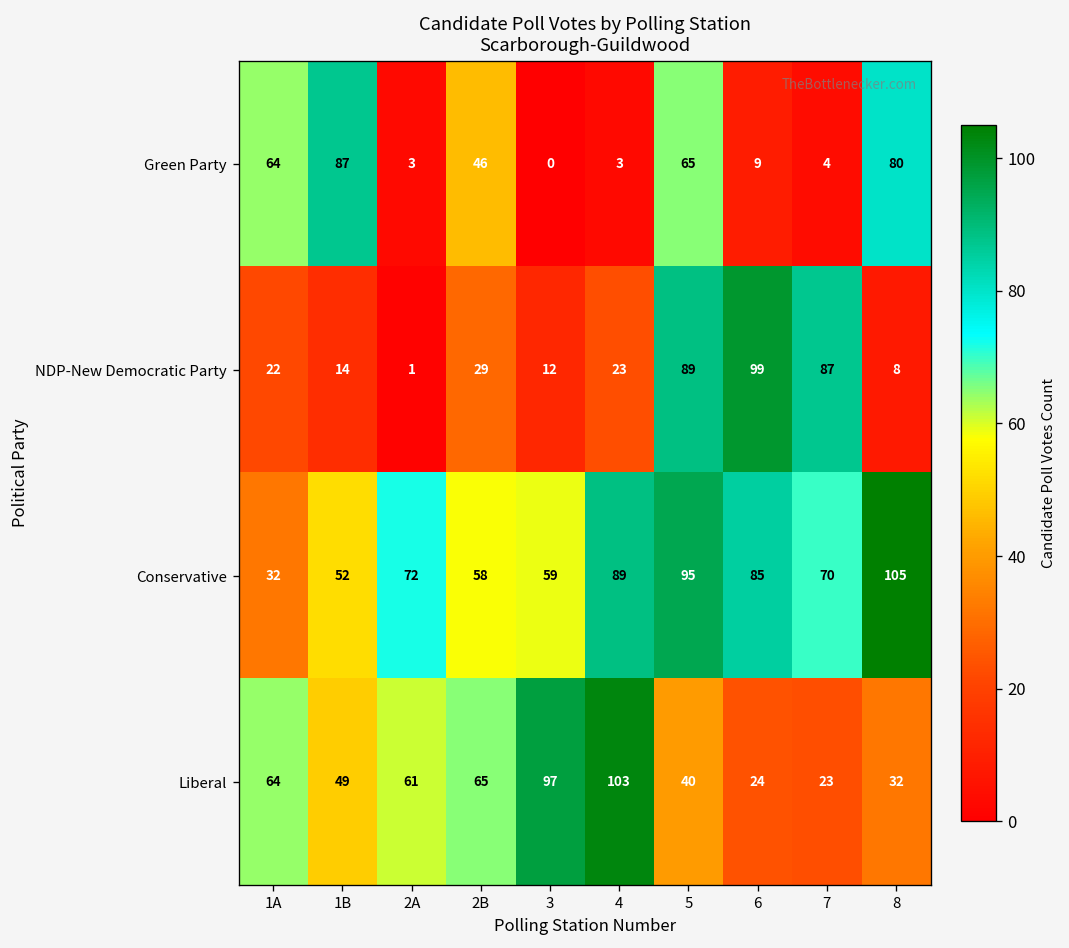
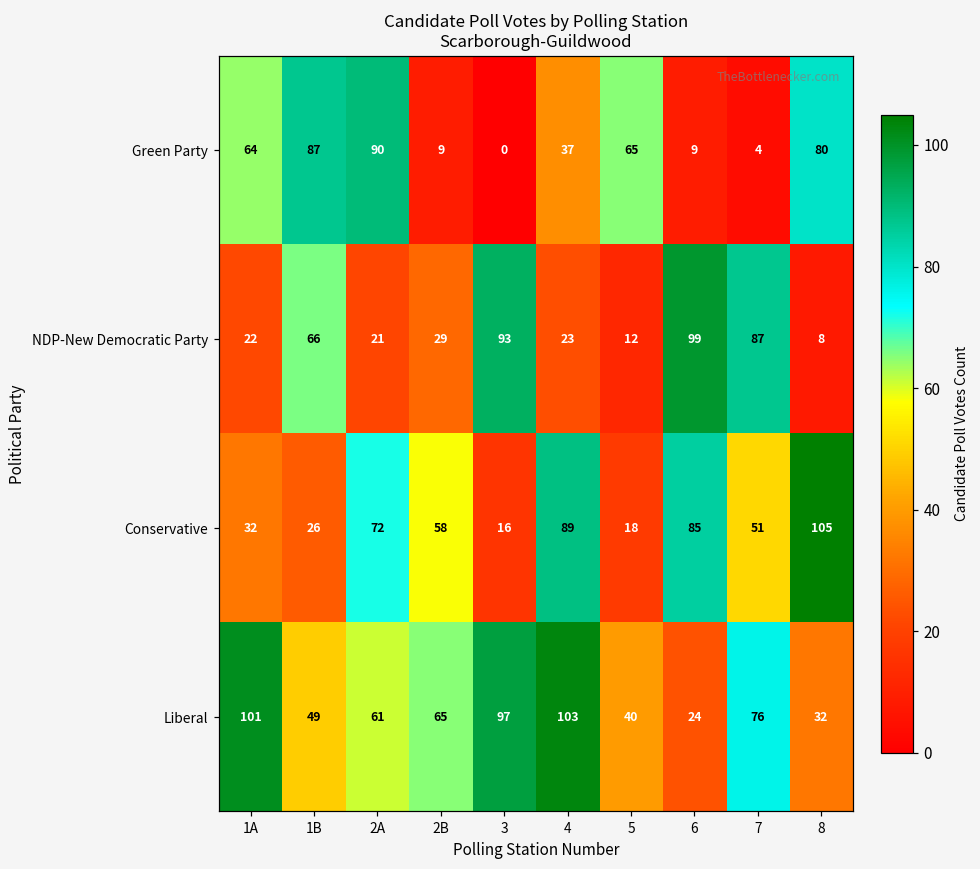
Green Party, 2A: 3 -> 90
Green Party, 2B: 46 -> 9
Green Party, 4: 3 -> 37
NDP-New Democratic Party, 1B: 14 -> 66
NDP-New Democratic Party, 2A: 1 -> 21
NDP-New Democratic Party, 3: 12 -> 93
NDP-New Democratic Party, 5: 89 -> 12
Conservative, 1B: 52 -> 26
Conservative, 3: 59 -> 16
Conservative, 5: 95 -> 18
Conservative, 7: 70 -> 51
Liberal, 1A: 64 -> 101
Liberal, 7: 23 -> 76
